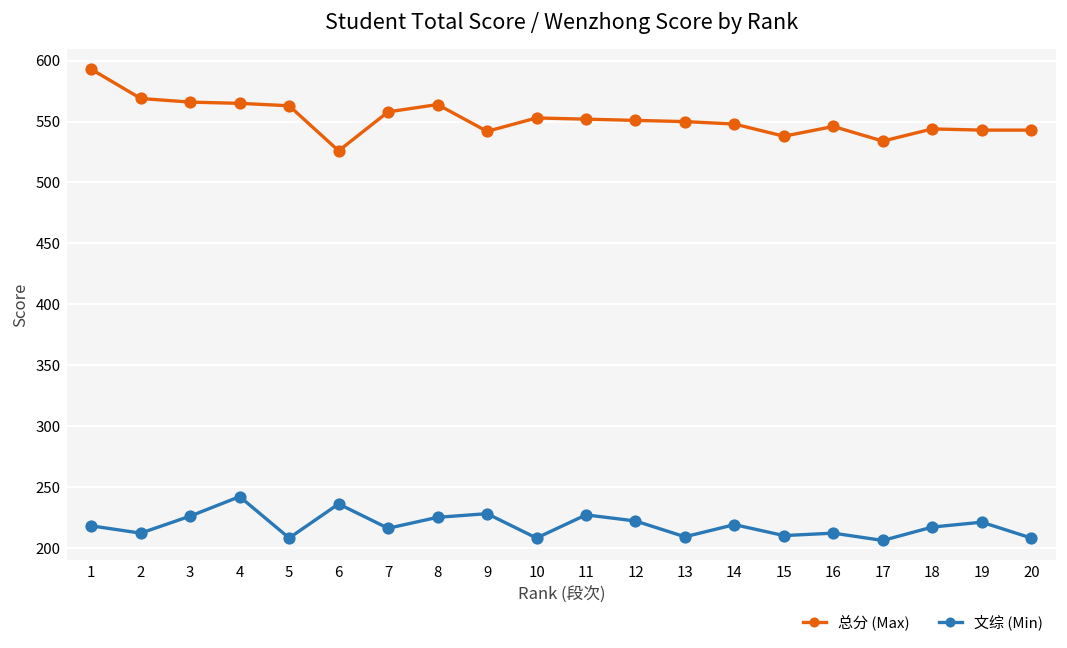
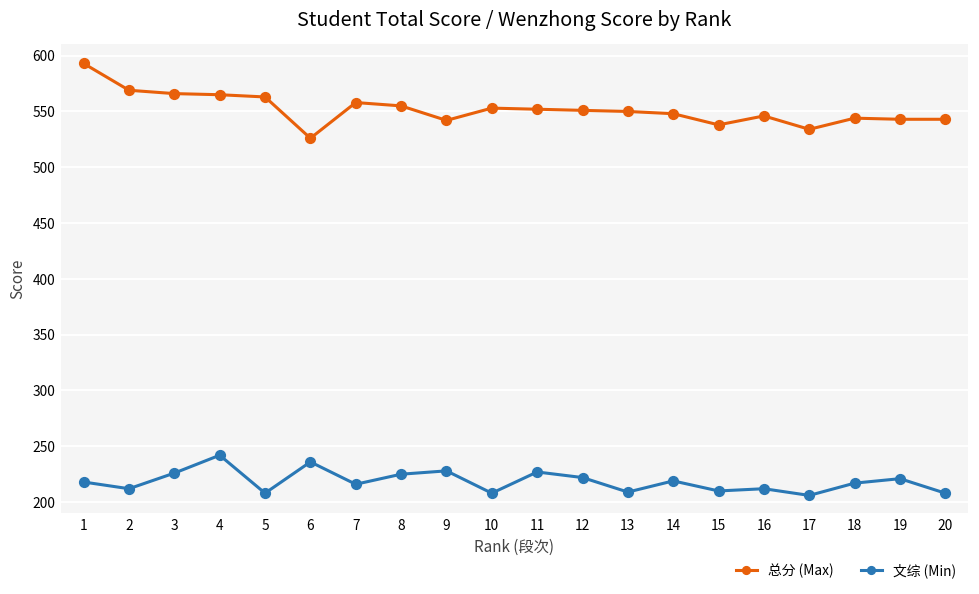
总分 (Max), 8: 564 -> 555
